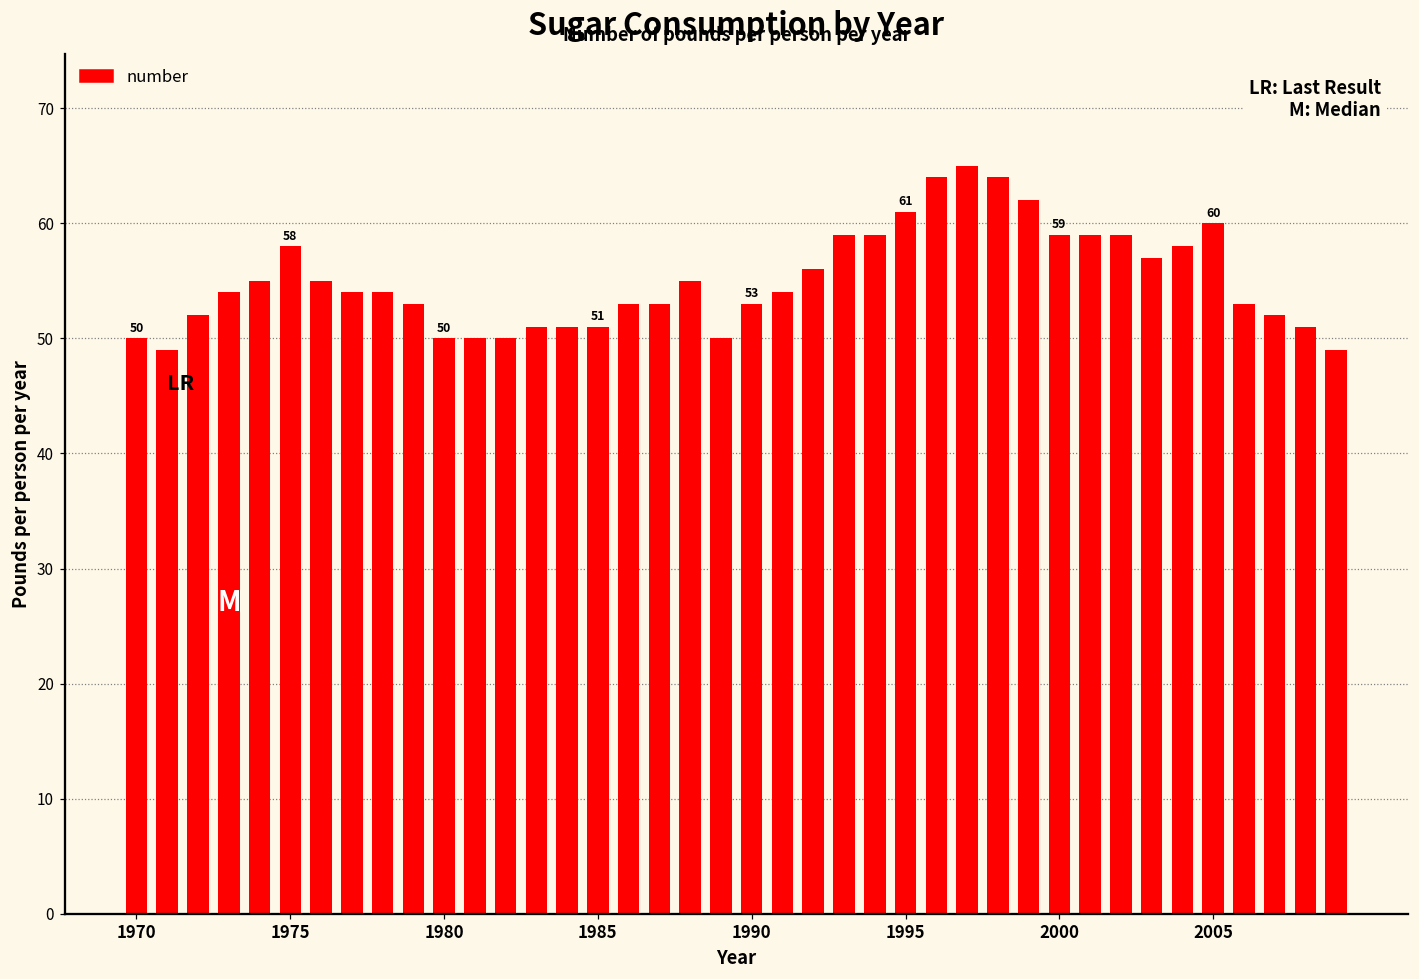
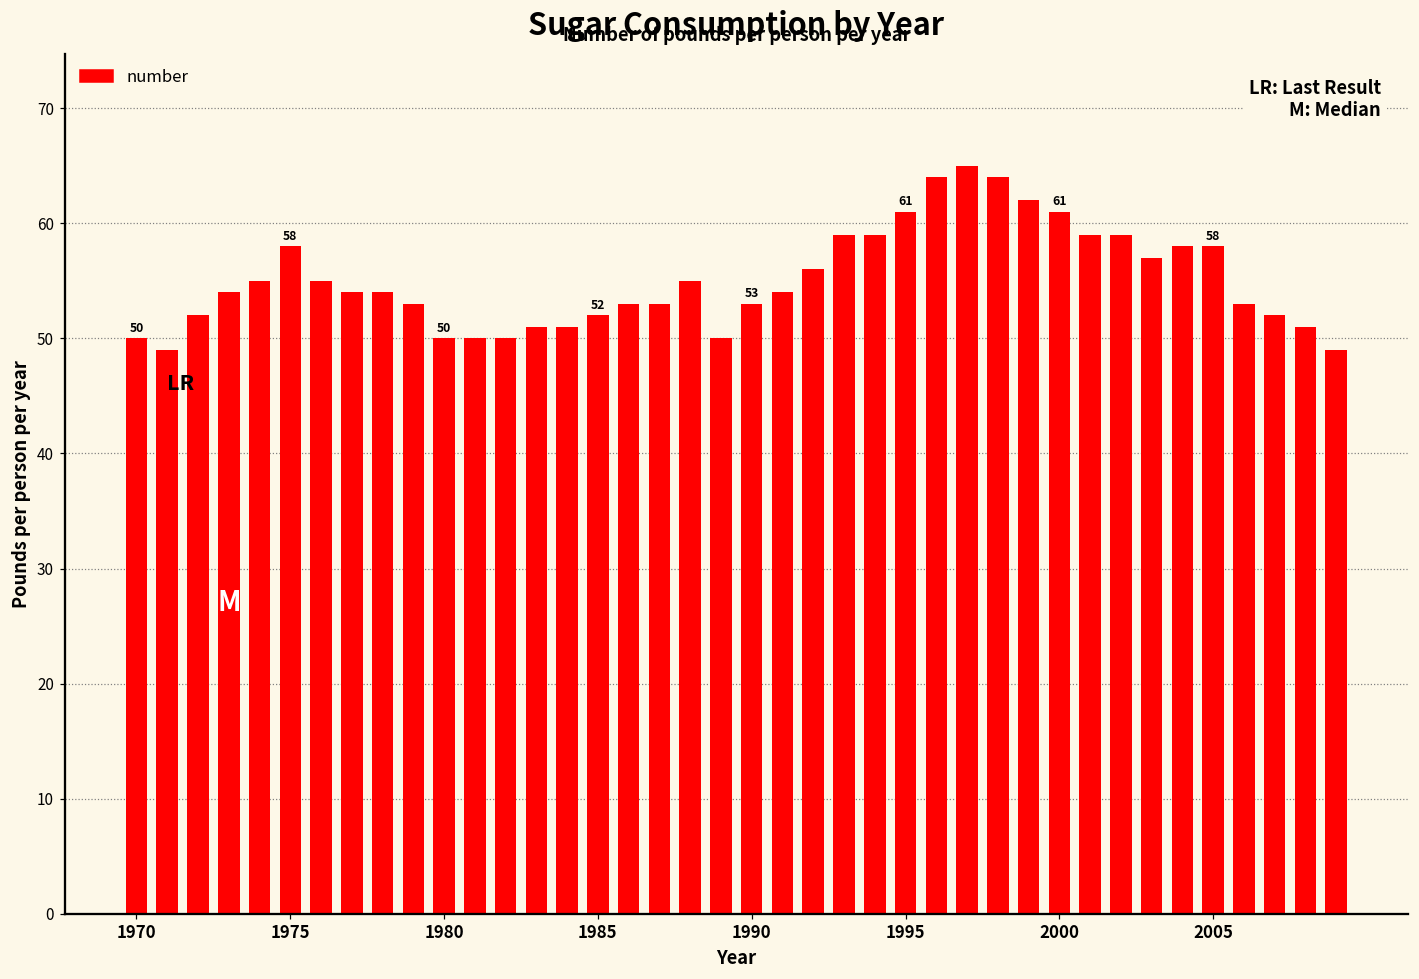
1985: 51 -> 52
2000: 59 -> 61
2005: 60 -> 58
